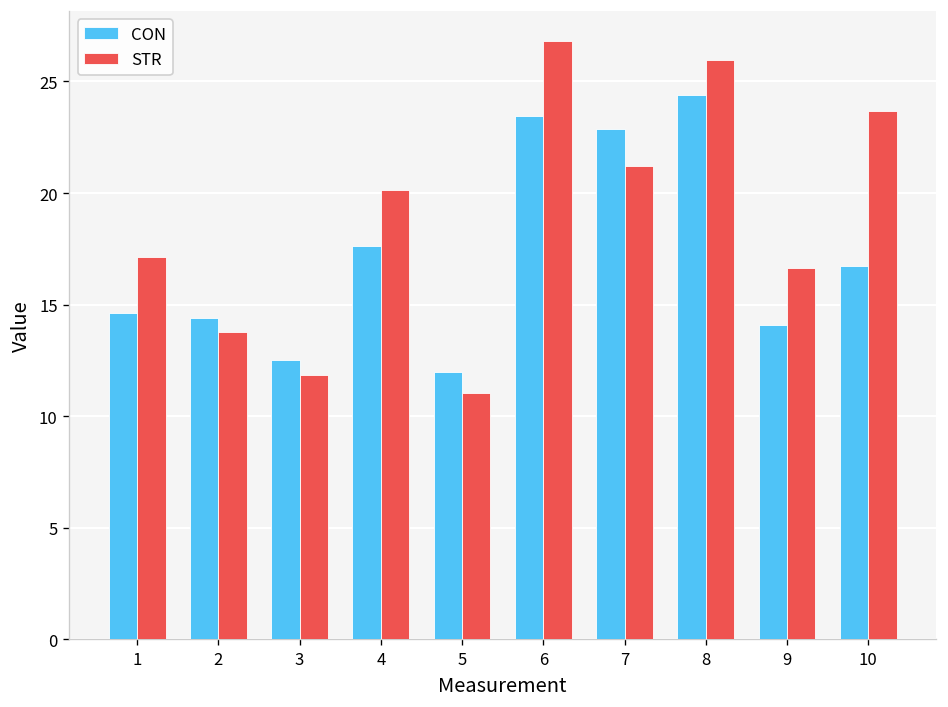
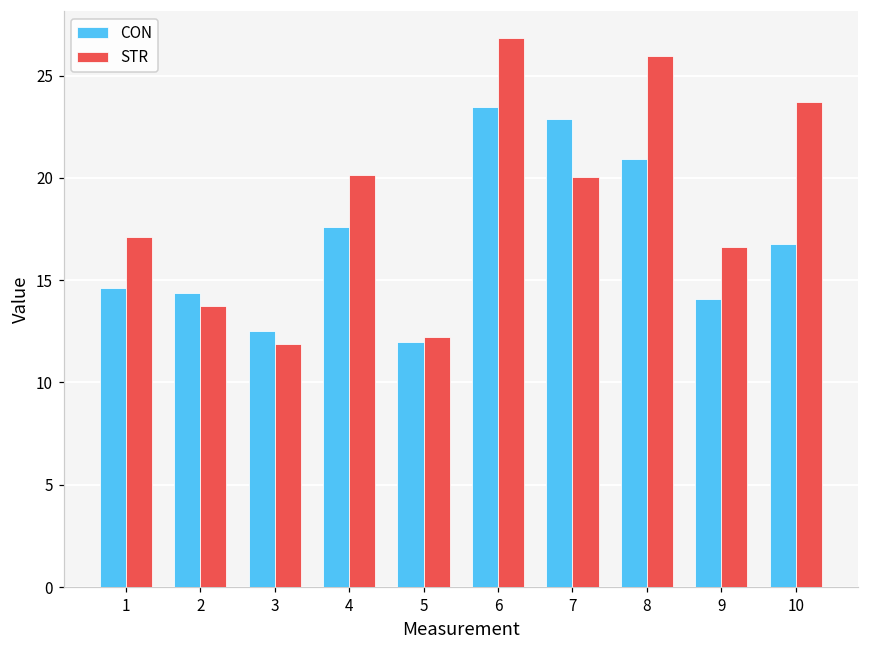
STR, 5: 11.0 -> 12.2
STR, 7: 21.2 -> 20.0
CON, 8: 24.4 -> 20.9
